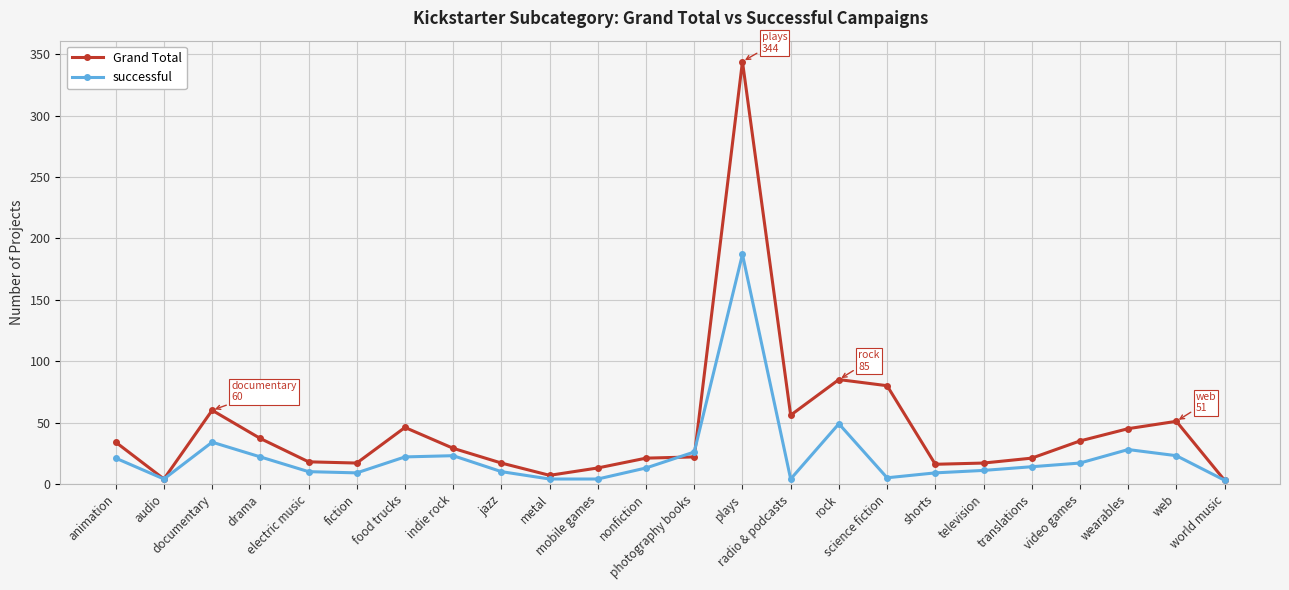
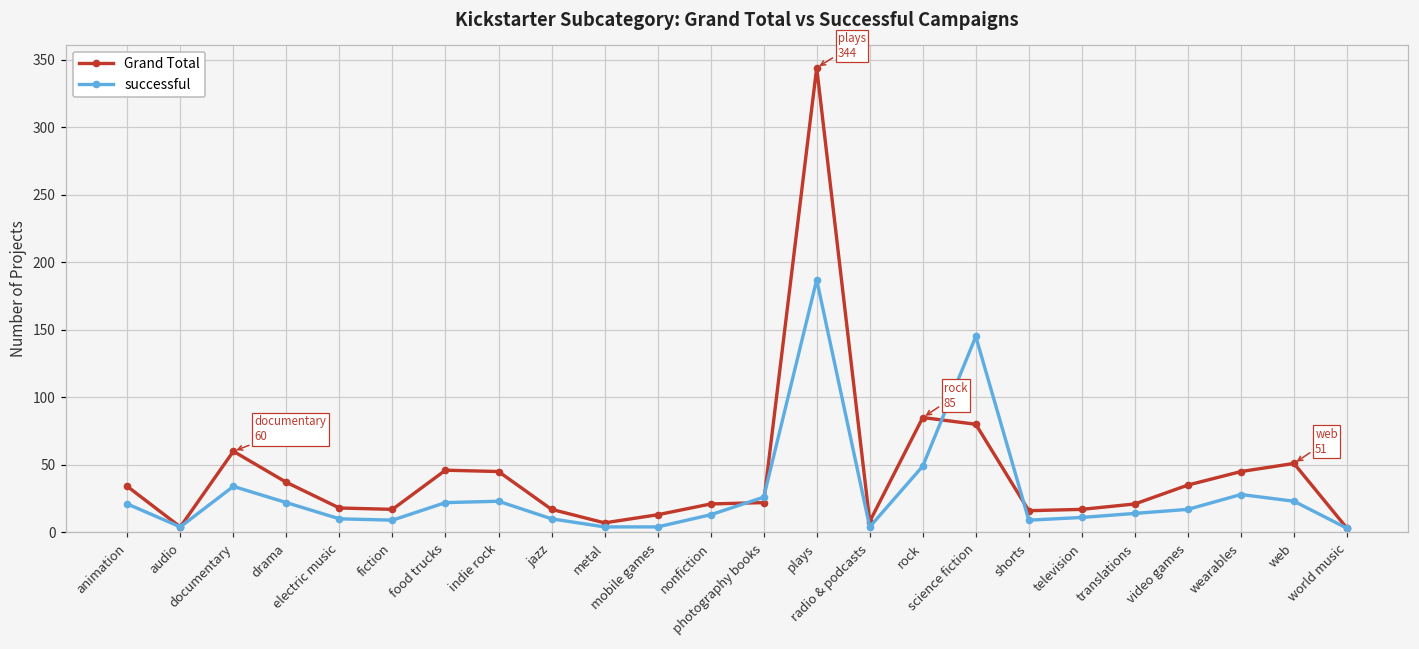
Grand Total, indie rock: 29 -> 45
Grand Total, radio & podcasts: 56 -> 8
successful, science fiction: 5 -> 145
